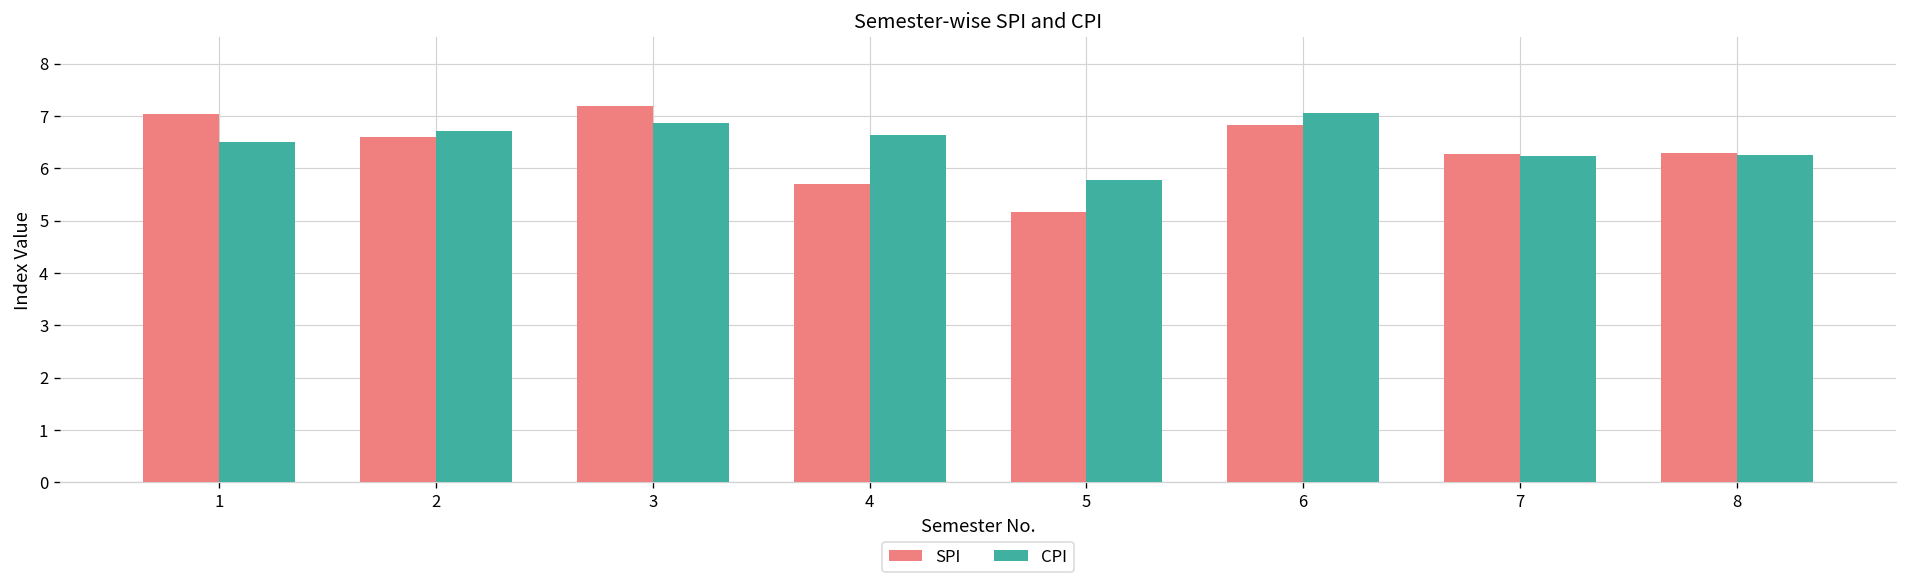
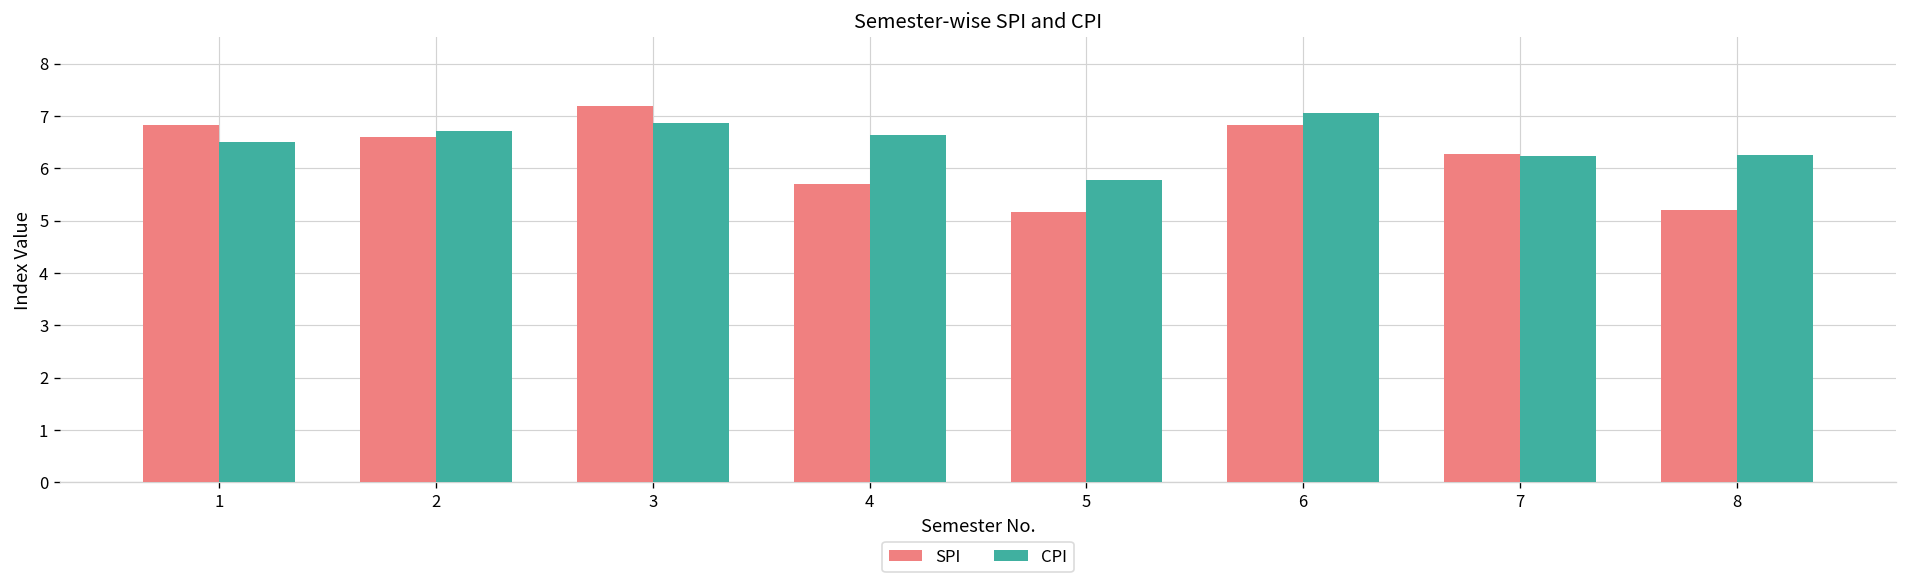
SPI, 1: 7.0 -> 6.8
SPI, 8: 6.3 -> 5.2
